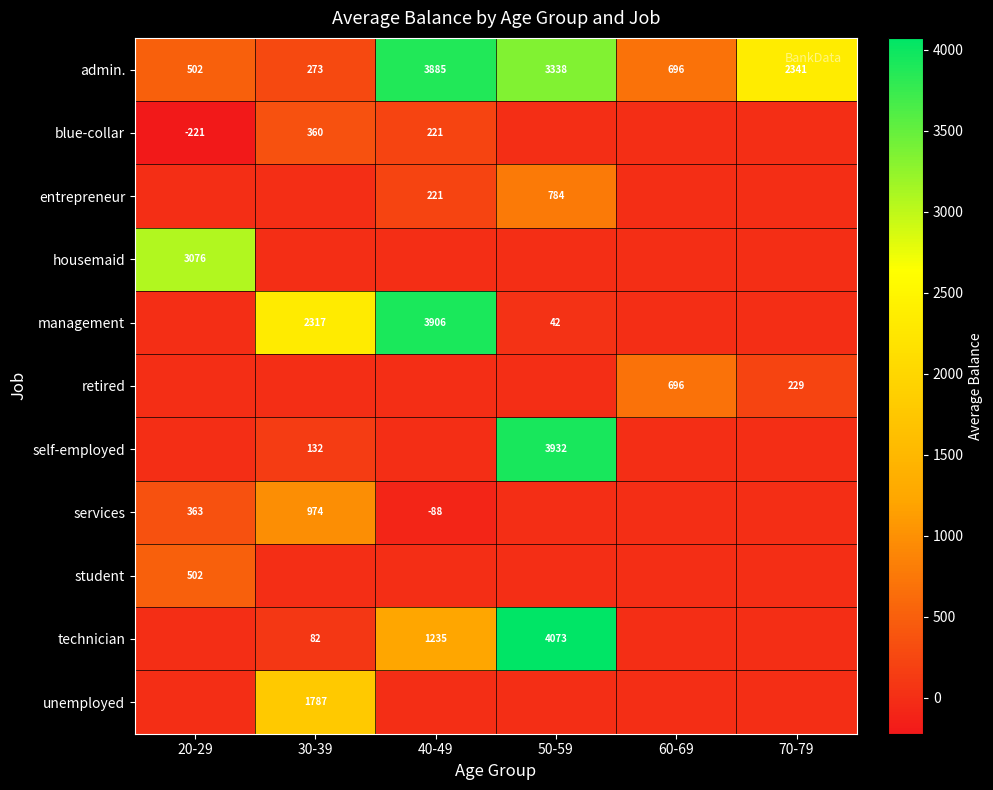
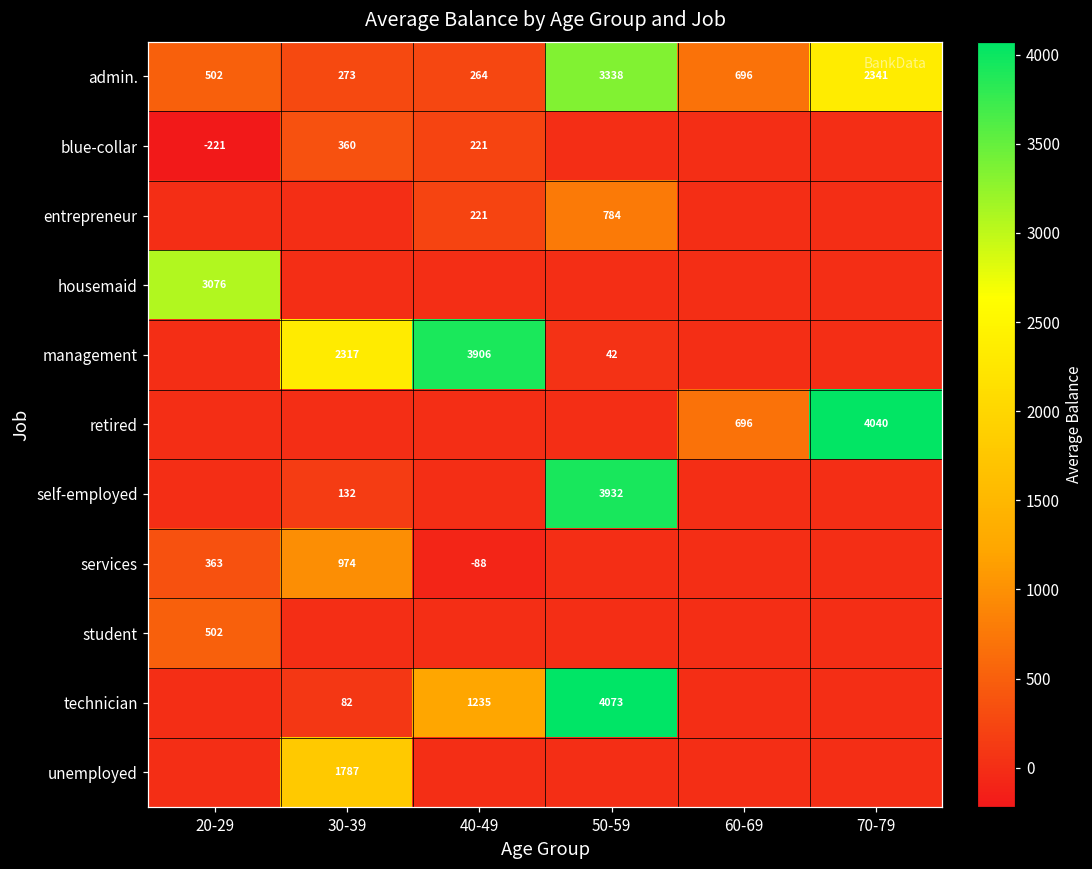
admin., 40-49: 3885 -> 264
retired, 70-79: 229 -> 4040
